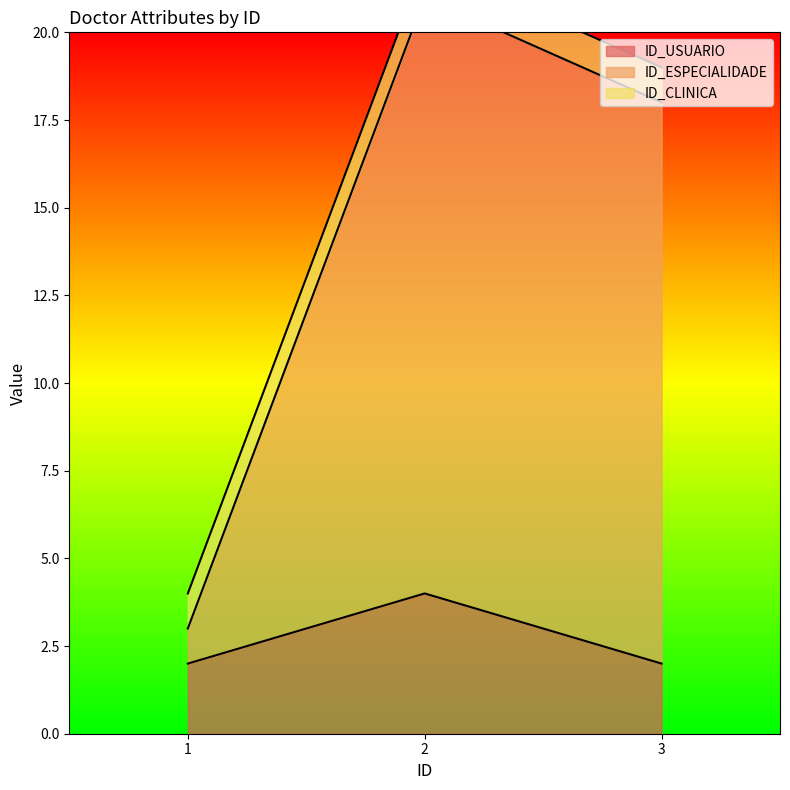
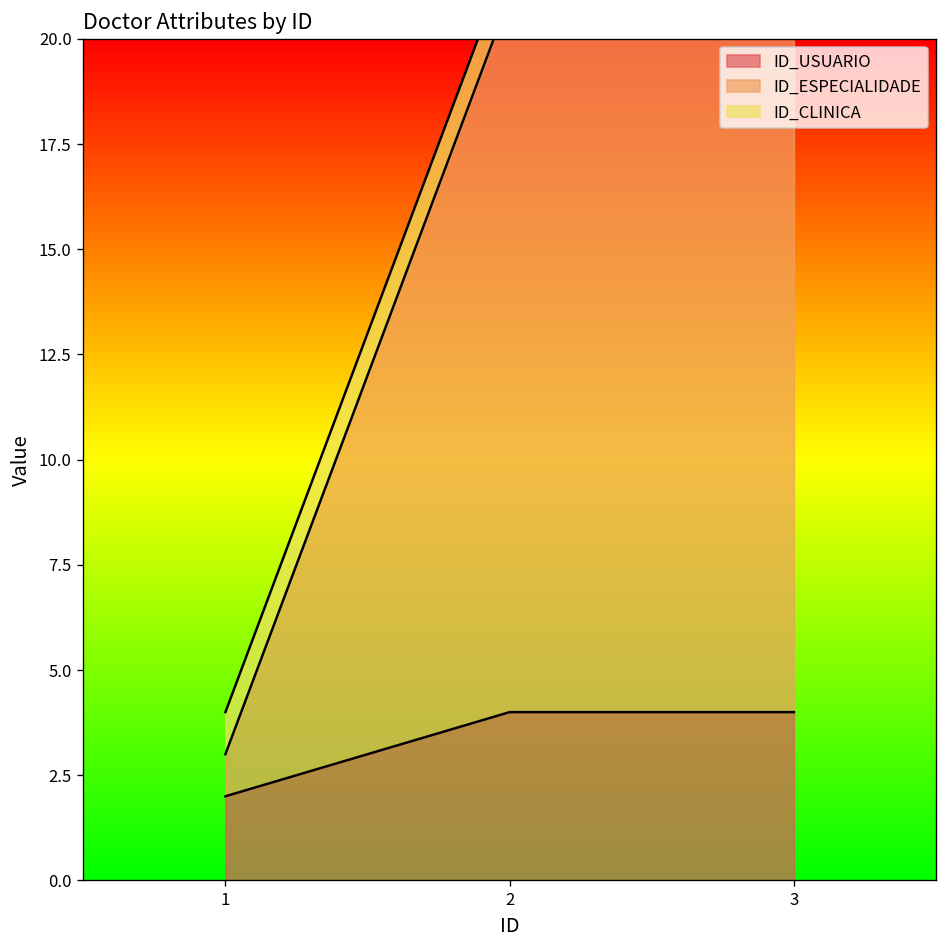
ID_USUARIO, 3: 2 -> 4
